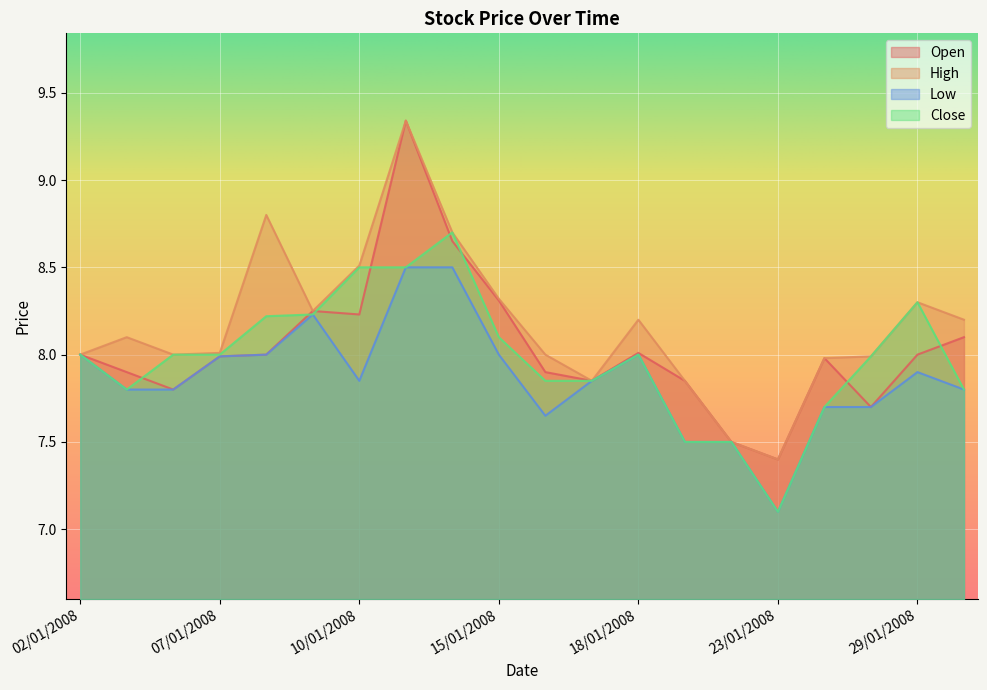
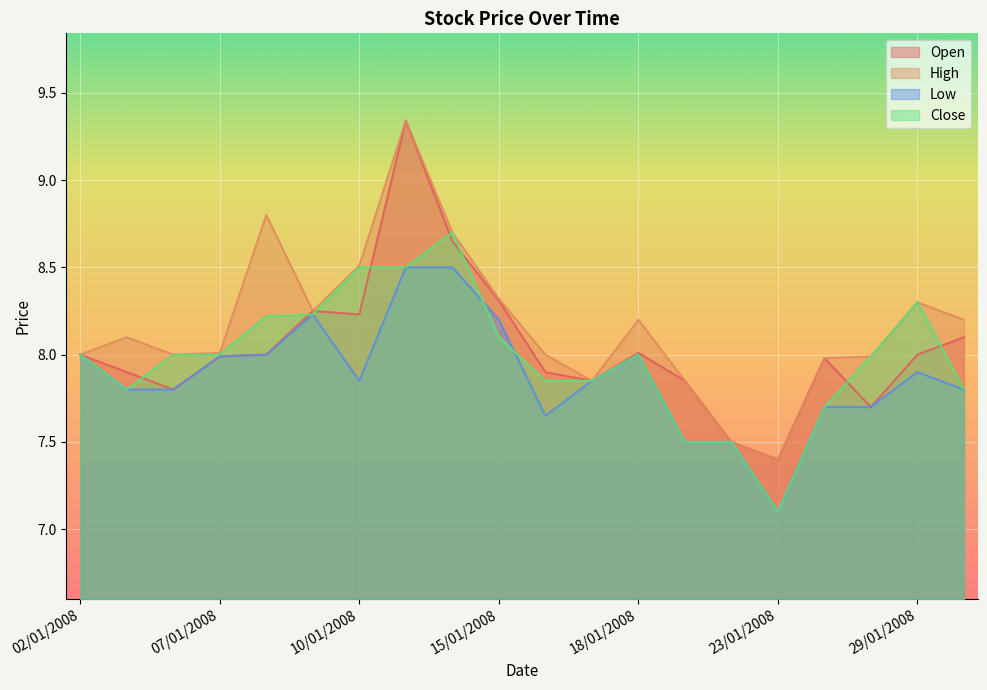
Low, 15/01/2008: 8.0 -> 8.2
